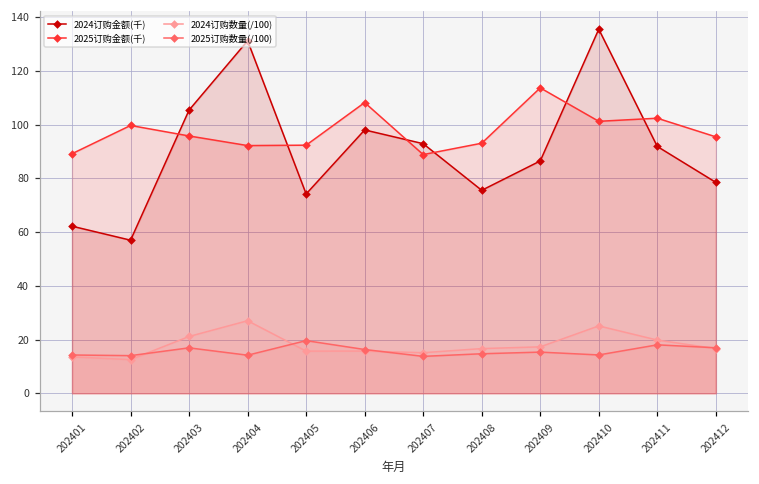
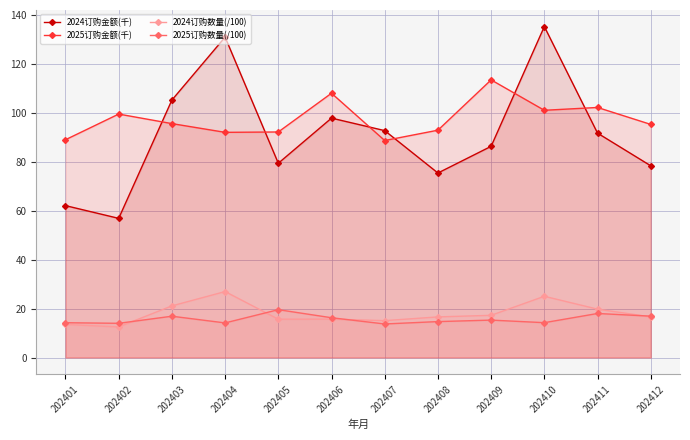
2024订购金额(千), 202405: 74 -> 80
